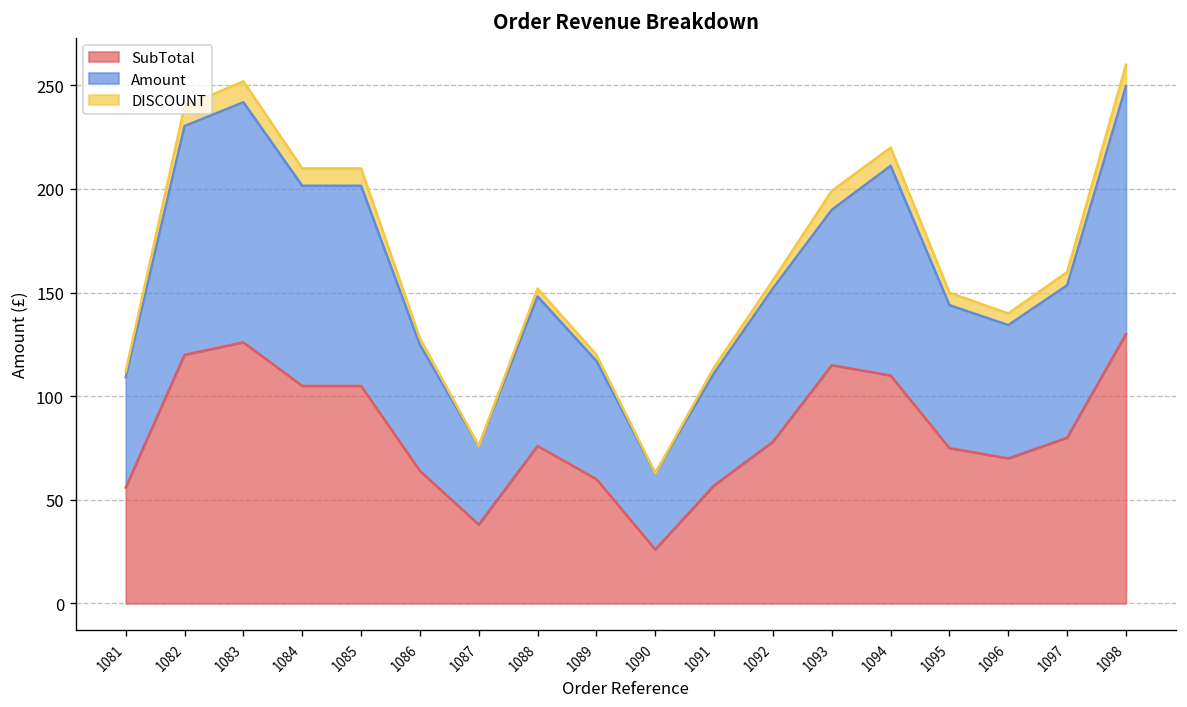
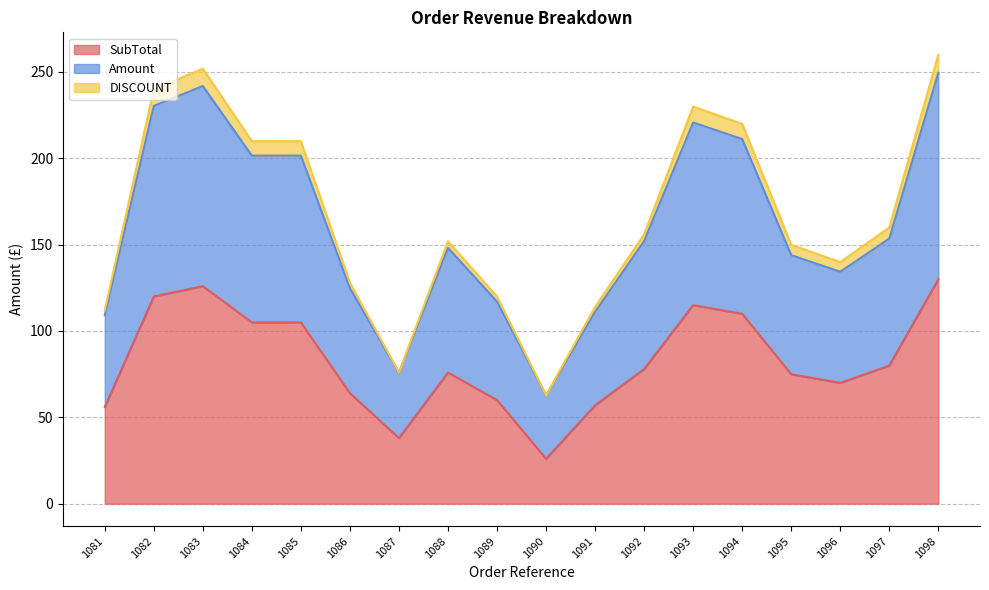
Amount, 1093: 75 -> 106
